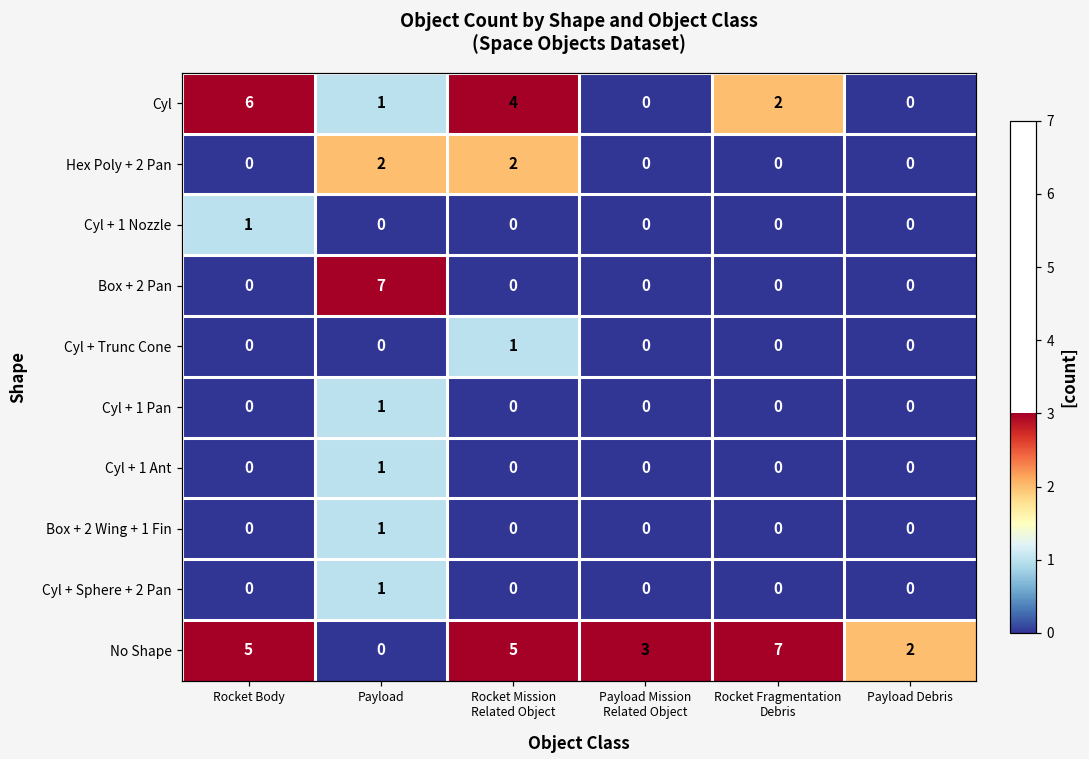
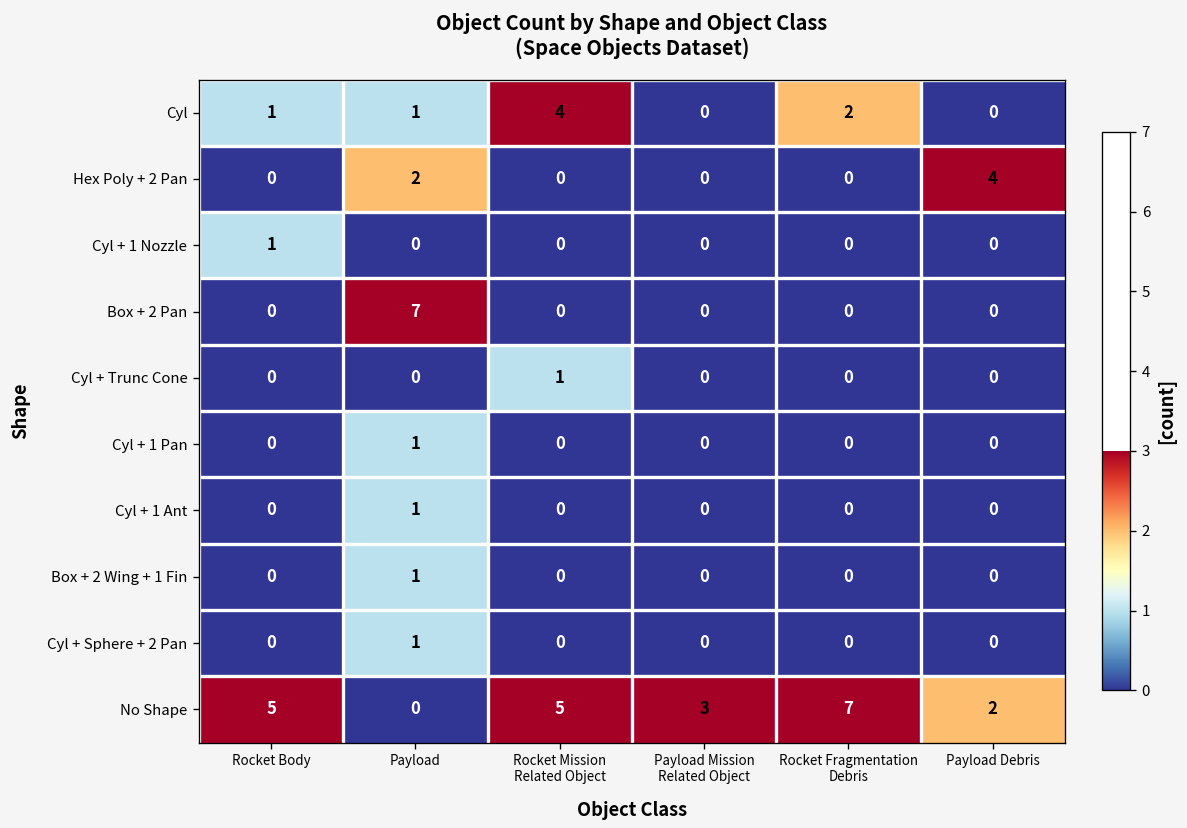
Cyl, Rocket Body: 6 -> 1
Hex Poly + 2 Pan, Rocket Mission Related Object: 2 -> 0
Hex Poly + 2 Pan, Payload Debris: 0 -> 4
